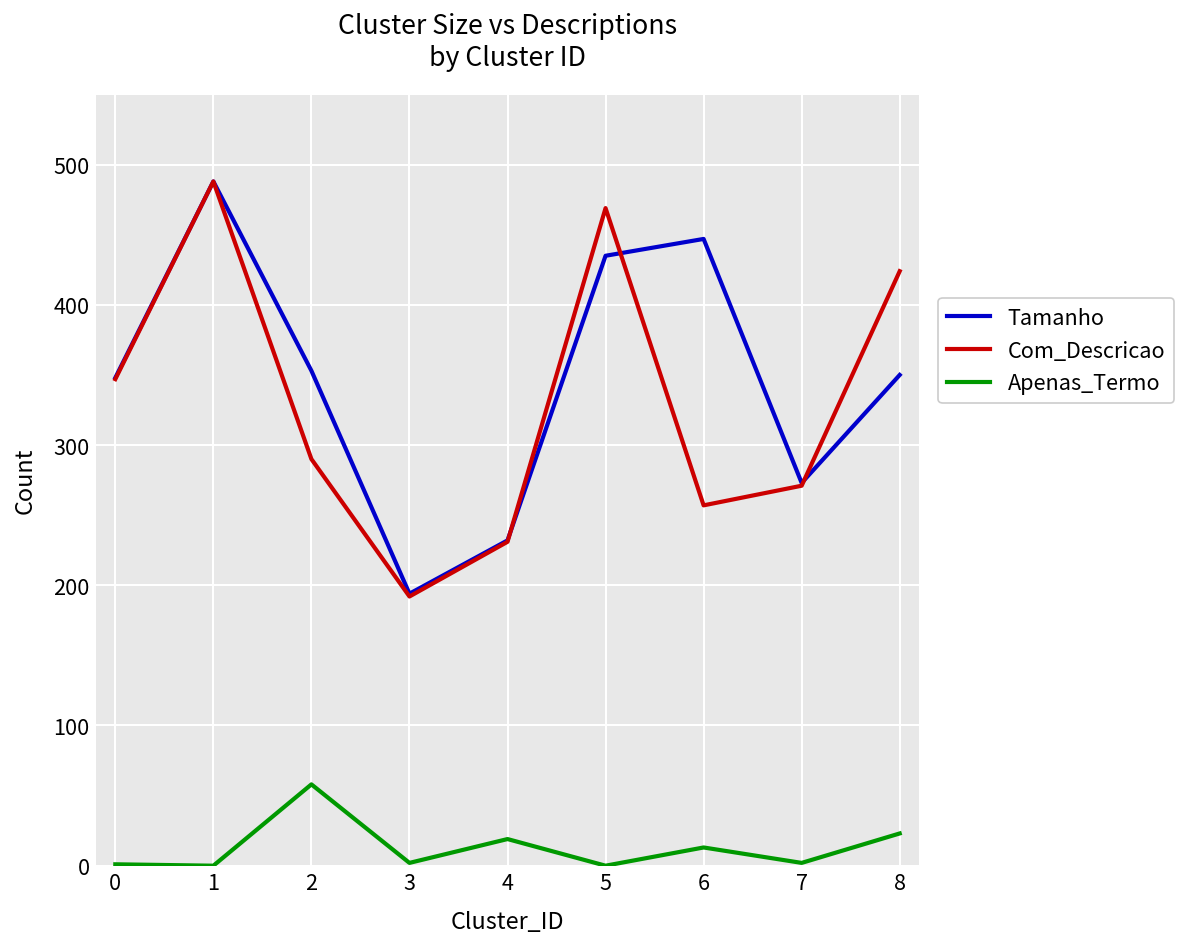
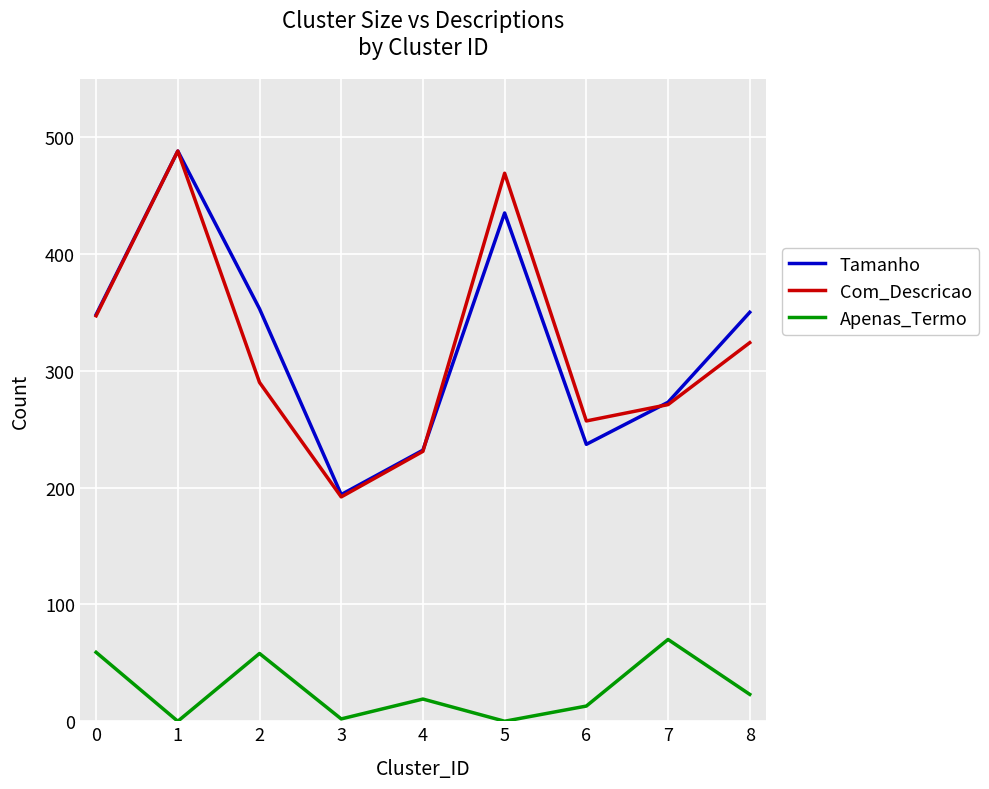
Apenas_Termo, 0: 1 -> 59
Tamanho, 6: 447 -> 237
Apenas_Termo, 7: 2 -> 70
Com_Descricao, 8: 424 -> 324
